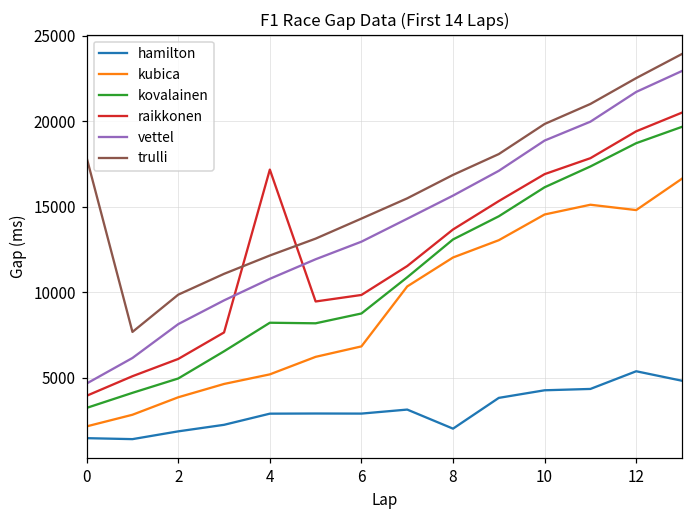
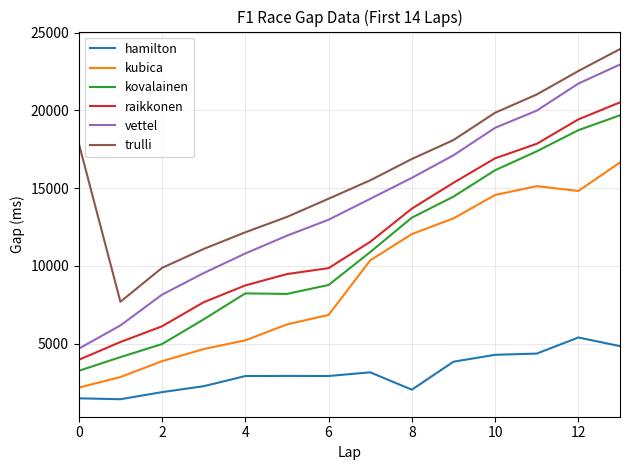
raikkonen, 4: 17200 -> 8700
